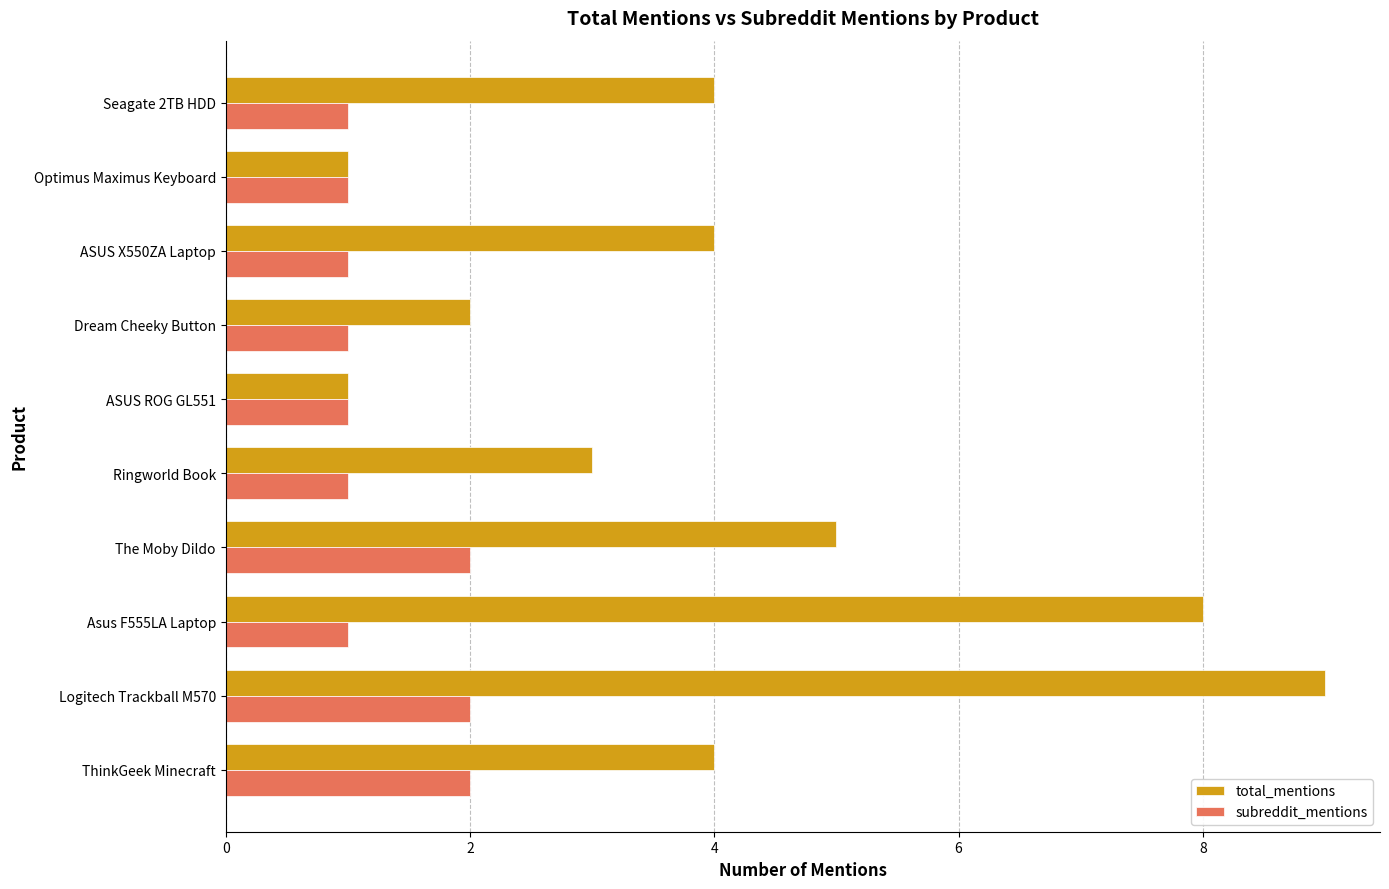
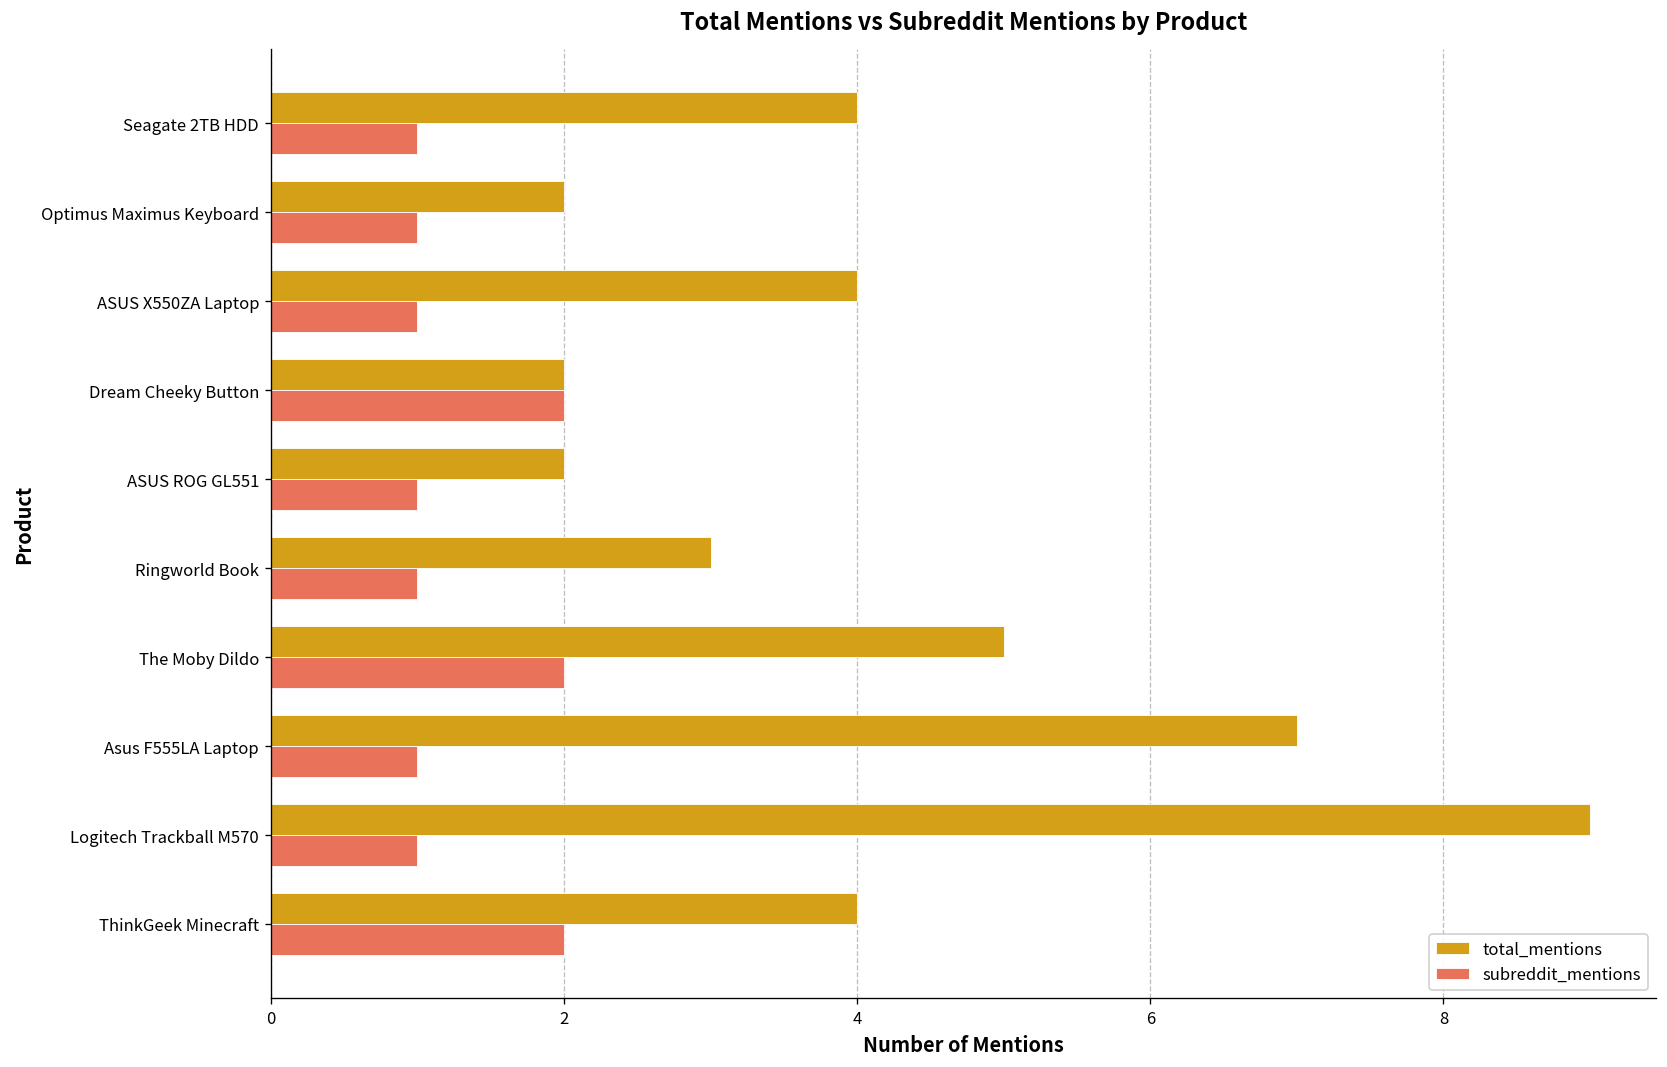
total_mentions, Optimus Maximus Keyboard: 1 -> 2
subreddit_mentions, Dream Cheeky Button: 1 -> 2
total_mentions, ASUS ROG GL551: 1 -> 2
total_mentions, Asus F555LA Laptop: 8 -> 7
subreddit_mentions, Logitech Trackball M570: 2 -> 1
